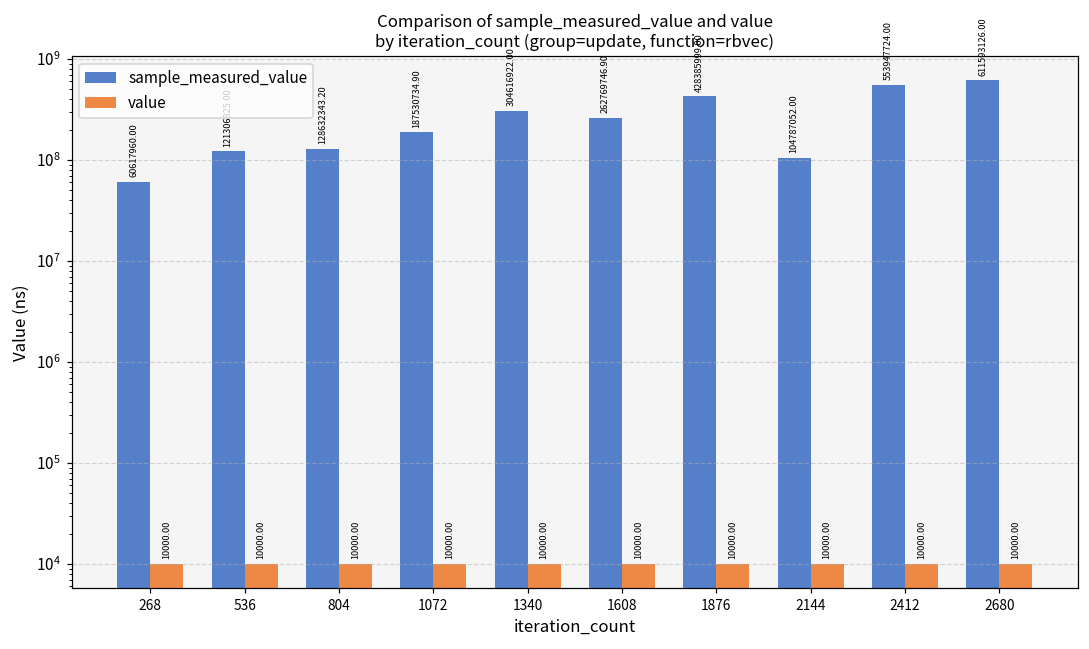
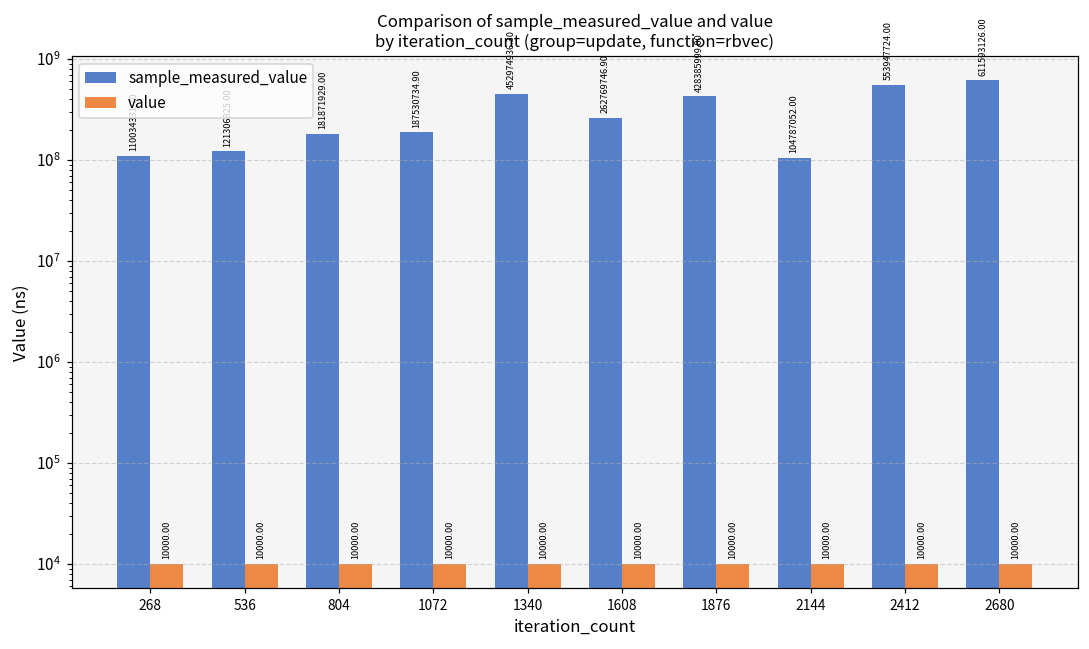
sample_measured_value, 268: 60000000 -> 110000000
sample_measured_value, 804: 128632343.20 -> 181871929.00
sample_measured_value, 1340: 304616922.00 -> 452974936.30
